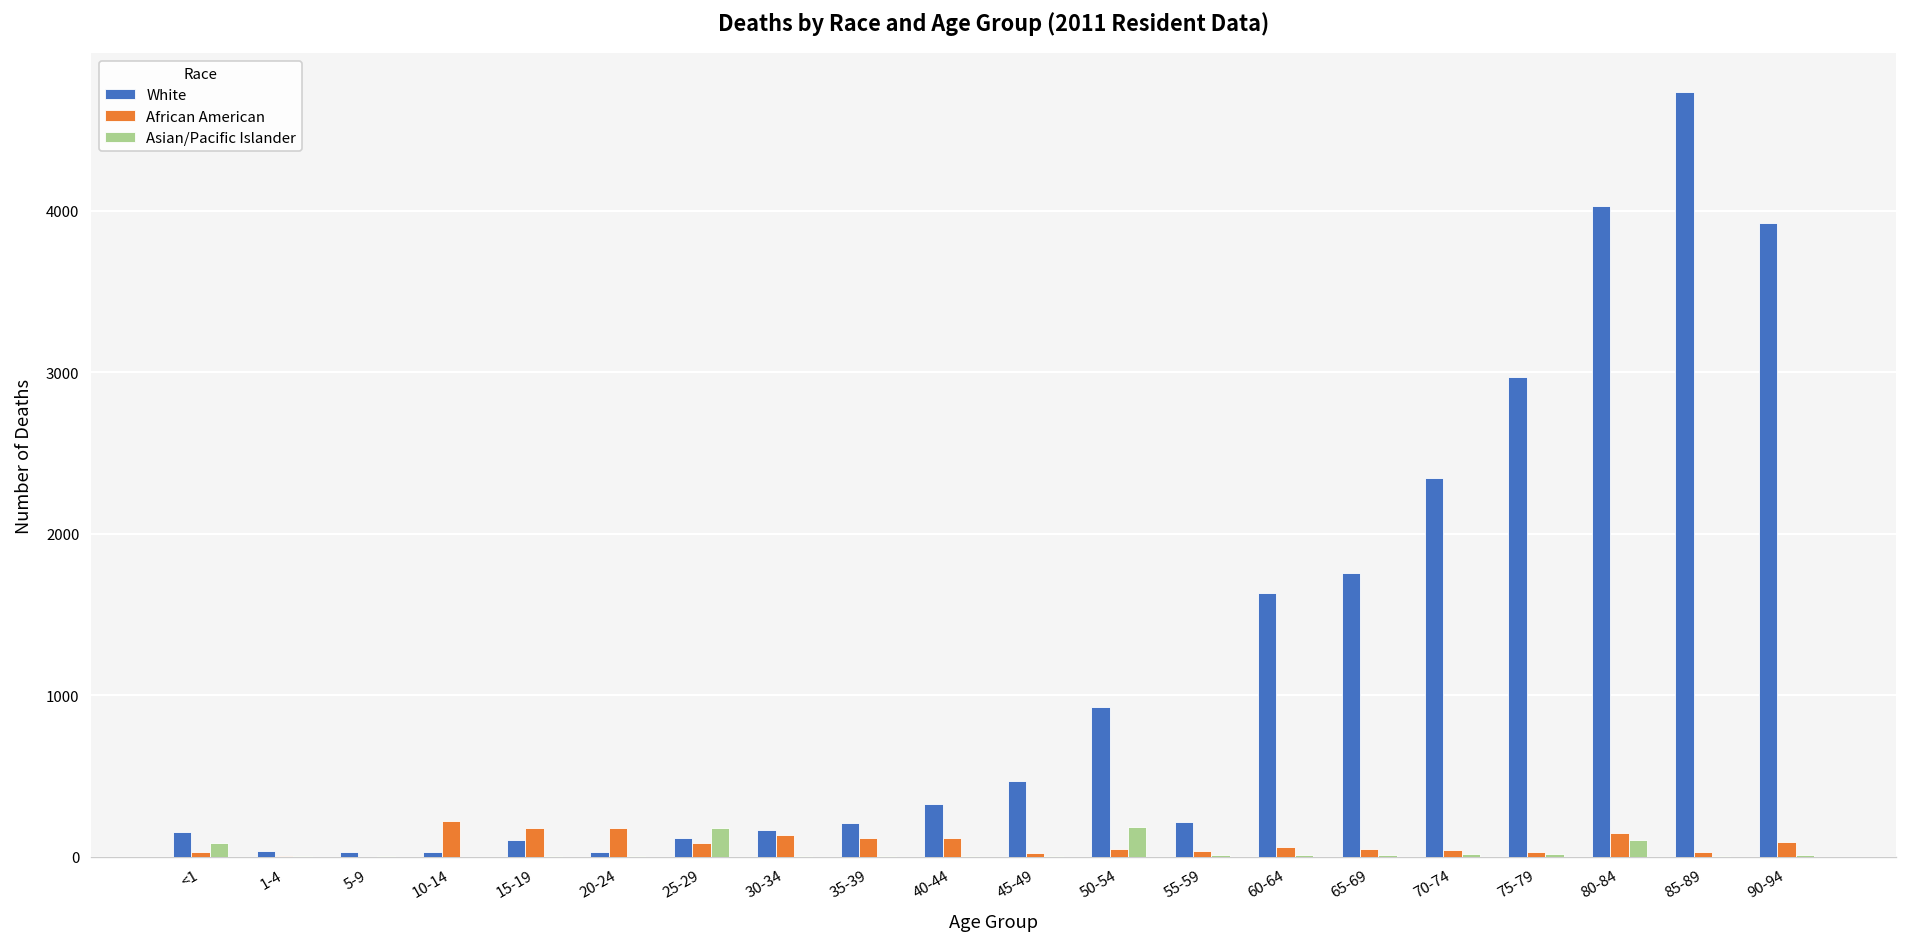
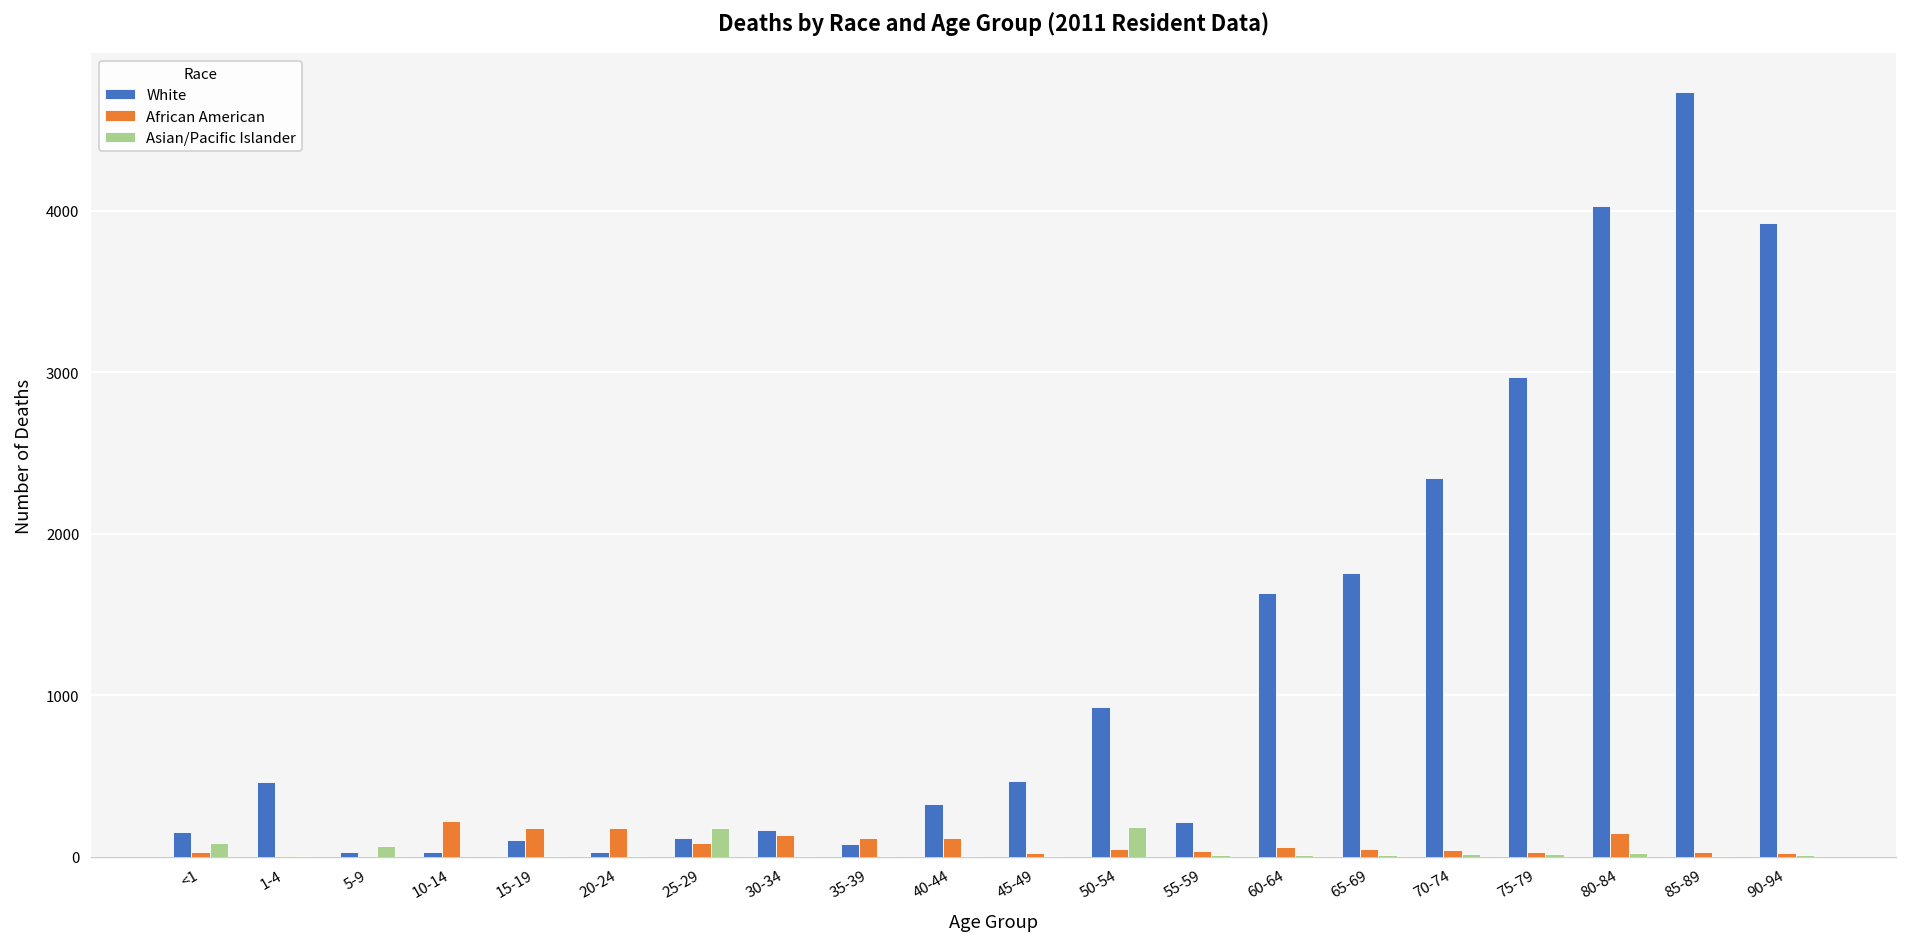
White, 1-4: 40 -> 460
Asian/Pacific Islander, 5-9: 0 -> 60
White, 35-39: 210 -> 80
Asian/Pacific Islander, 80-84: 100 -> 30
African American, 90-94: 90 -> 20
